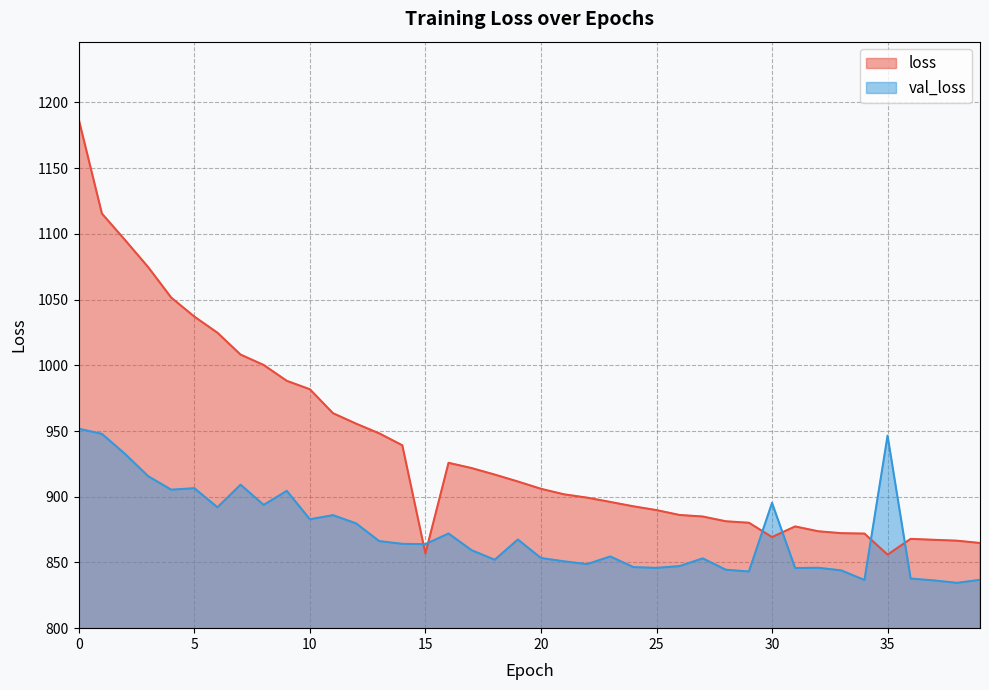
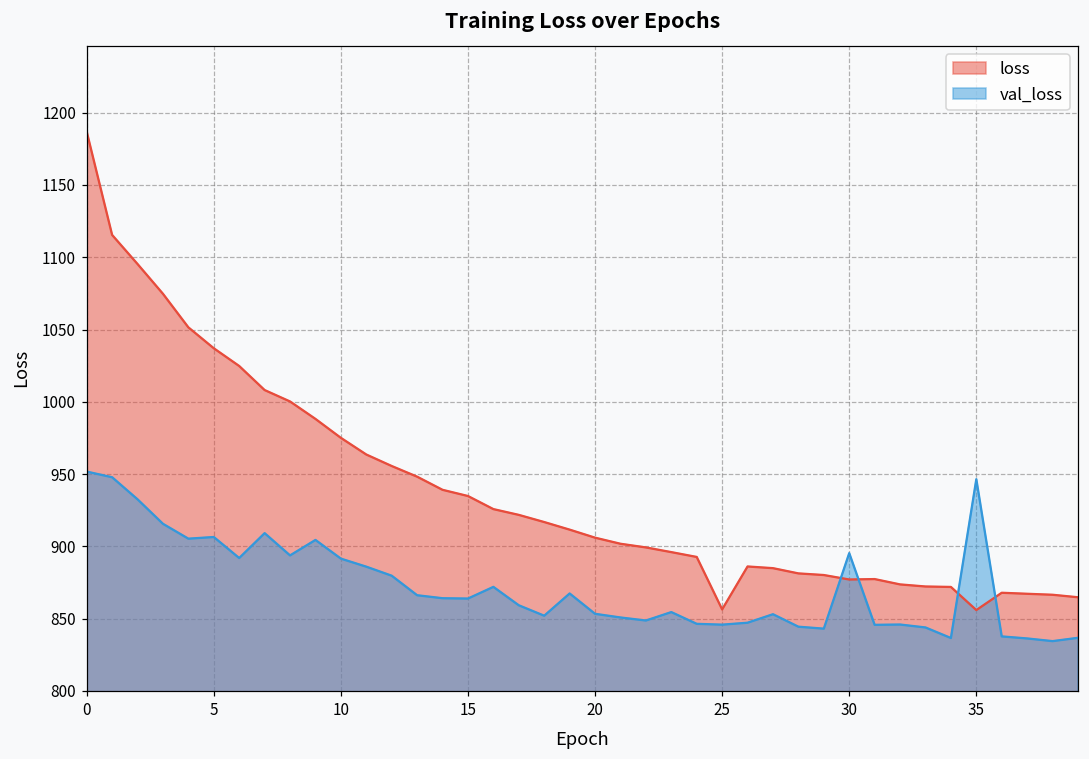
loss, 10: 982 -> 975
val_loss, 10: 883 -> 892
loss, 15: 857 -> 935
loss, 25: 890 -> 856
loss, 30: 869 -> 877
